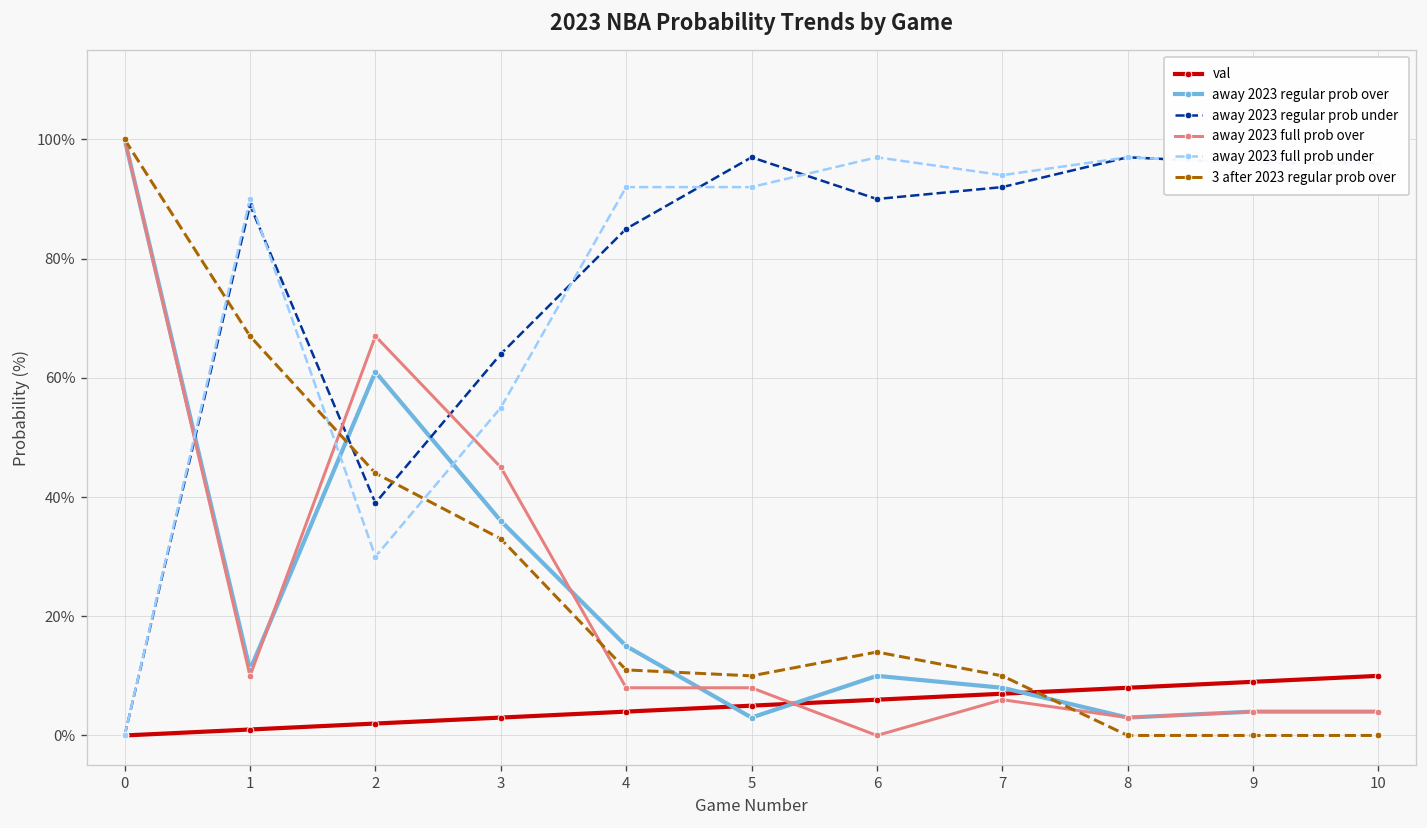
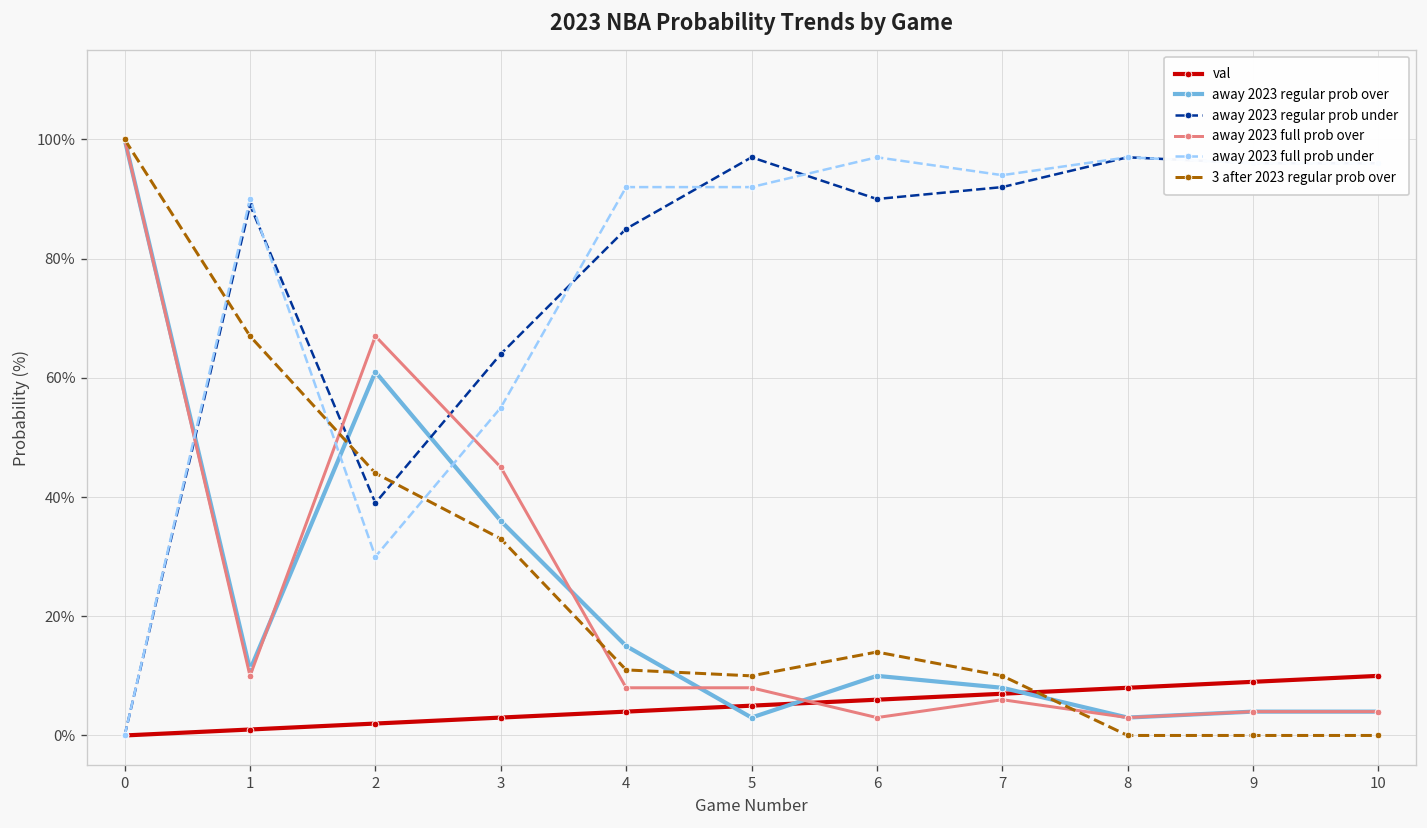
away 2023 full prob over, 6: 0% -> 3%
